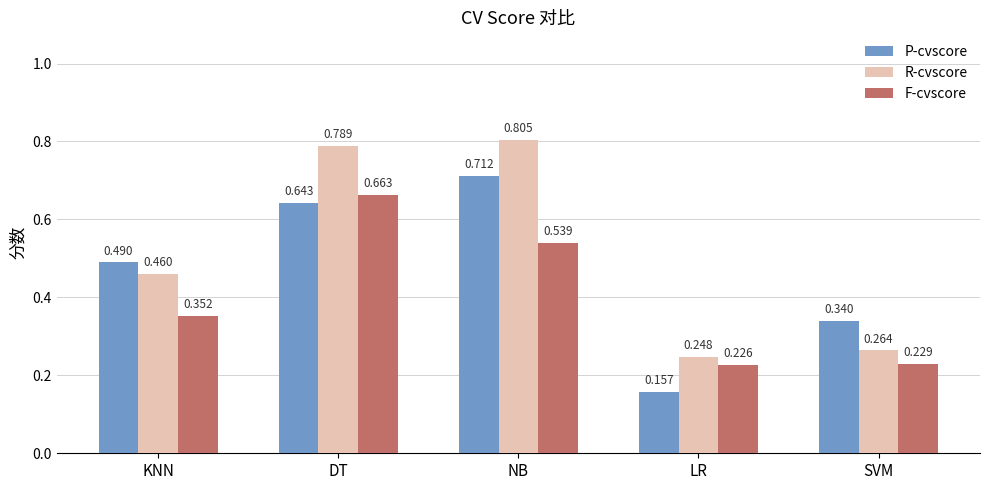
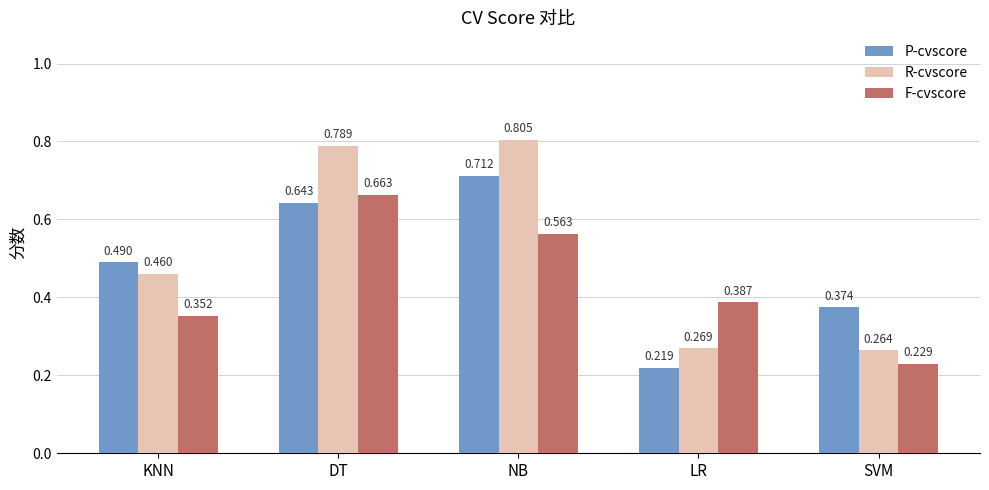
F-cvscore, NB: 0.539 -> 0.563
P-cvscore, LR: 0.157 -> 0.219
R-cvscore, LR: 0.248 -> 0.269
F-cvscore, LR: 0.226 -> 0.387
P-cvscore, SVM: 0.340 -> 0.374
